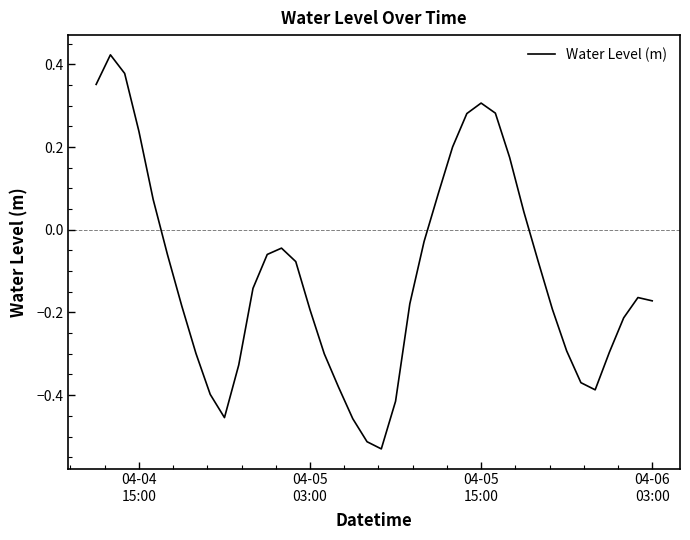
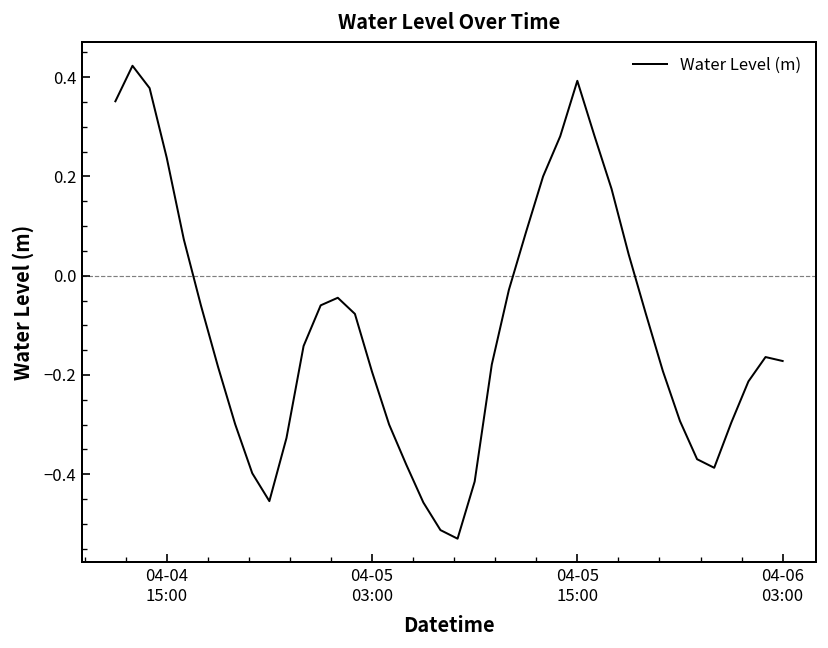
04-05 15:00: 0.31 -> 0.39
